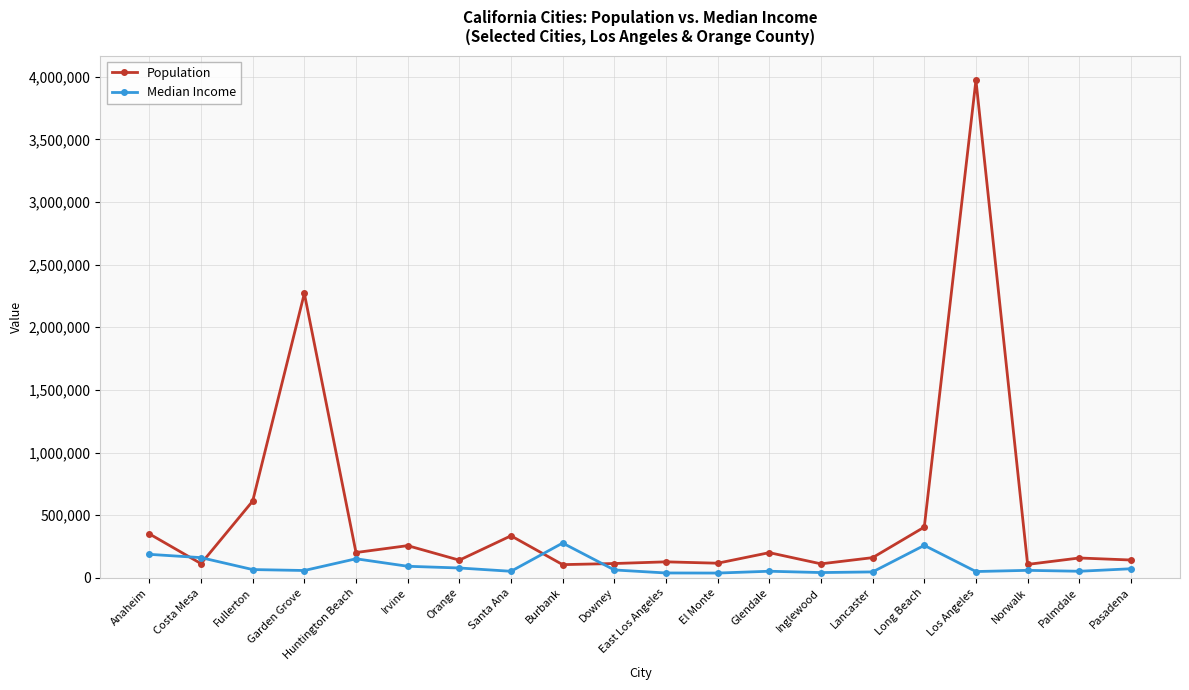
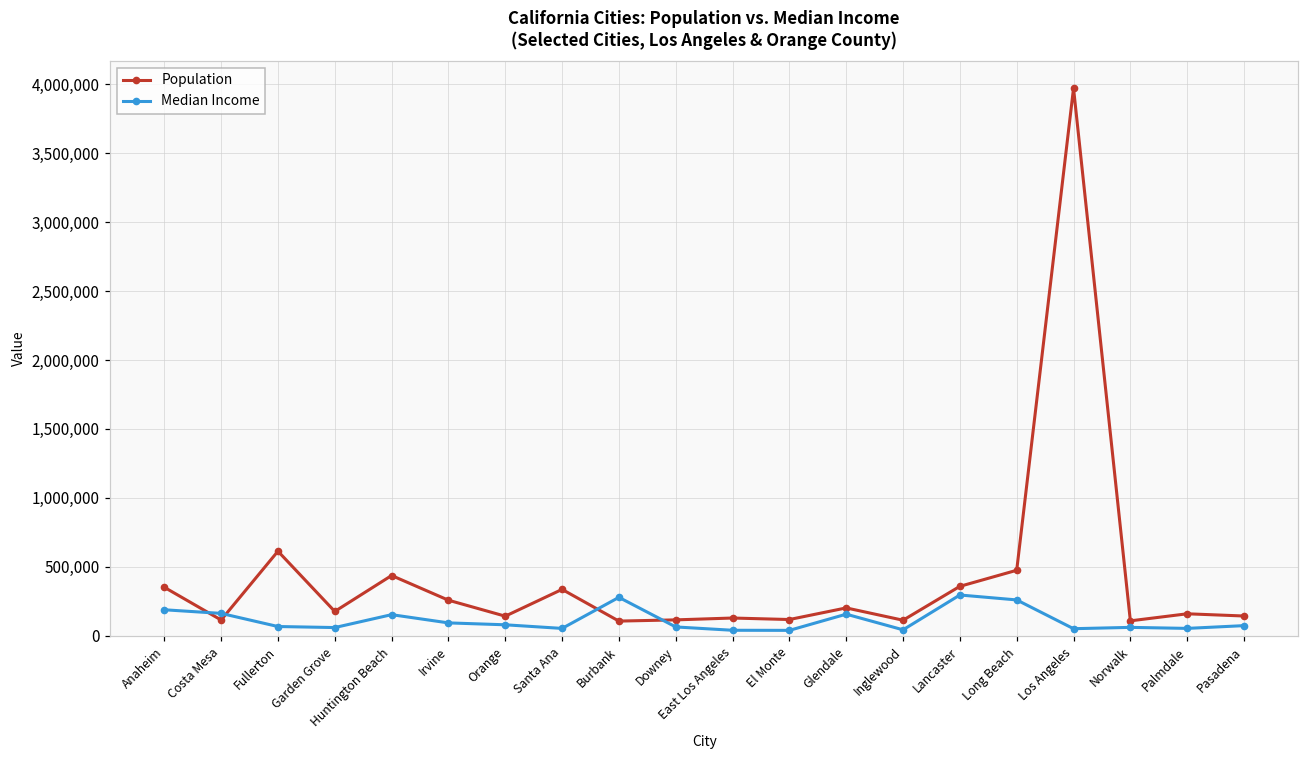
Population, Garden Grove: 2,270,000 -> 180,000
Population, Huntington Beach: 200,000 -> 440,000
Median Income, Glendale: 50,000 -> 160,000
Population, Lancaster: 160,000 -> 360,000
Median Income, Lancaster: 50,000 -> 290,000
Population, Long Beach: 400,000 -> 470,000
